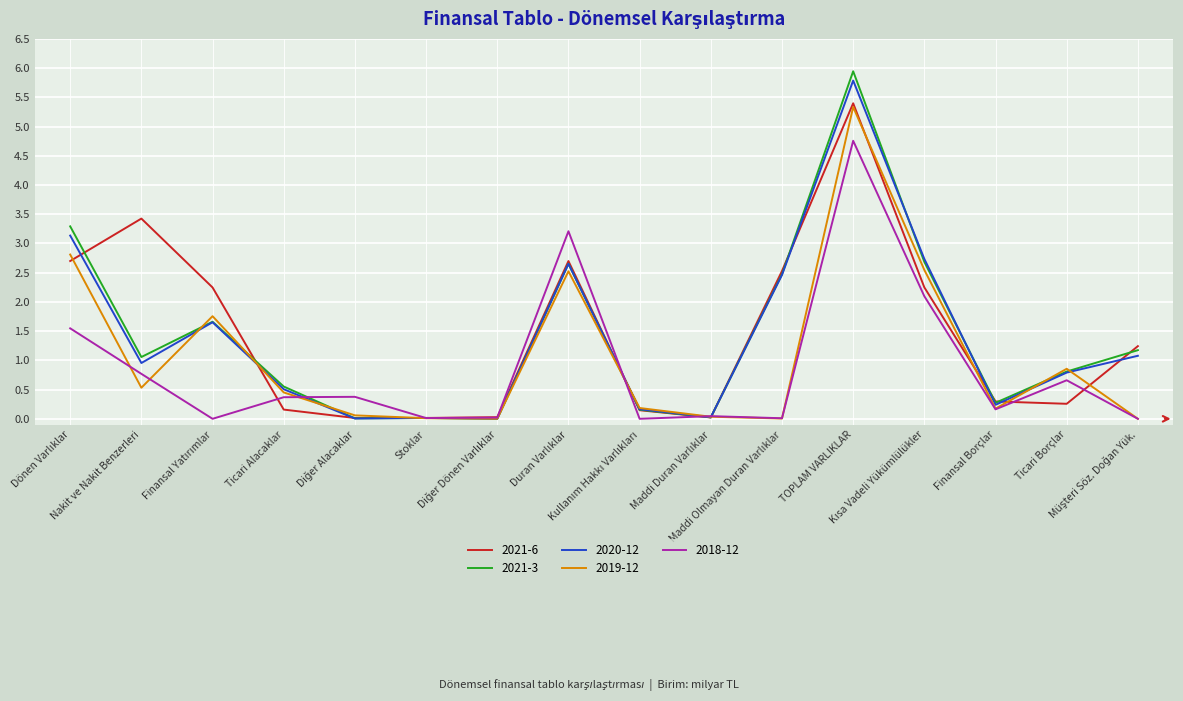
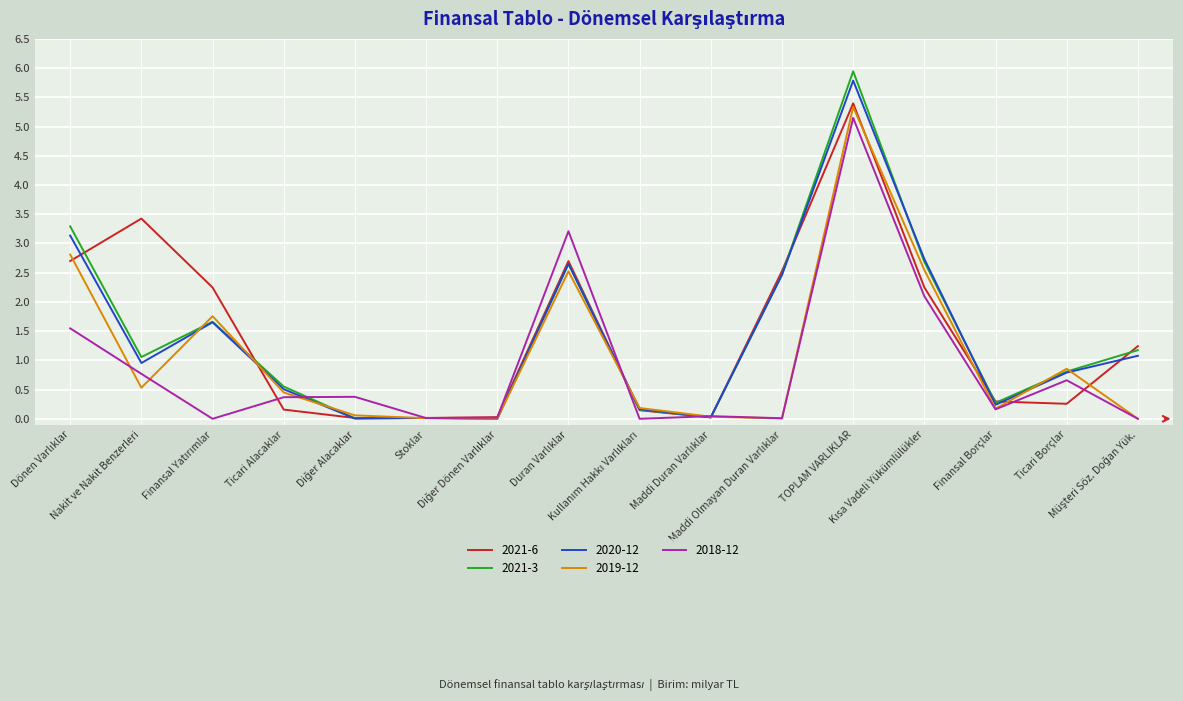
2018-12, TOPLAM VARLIKLAR: 4.8 -> 5.1
